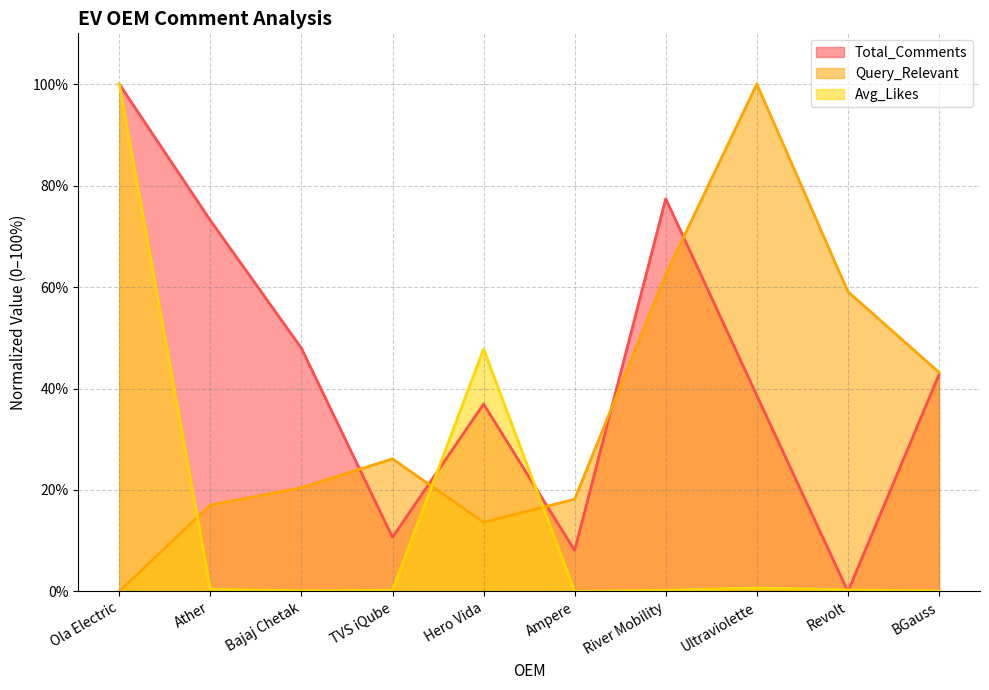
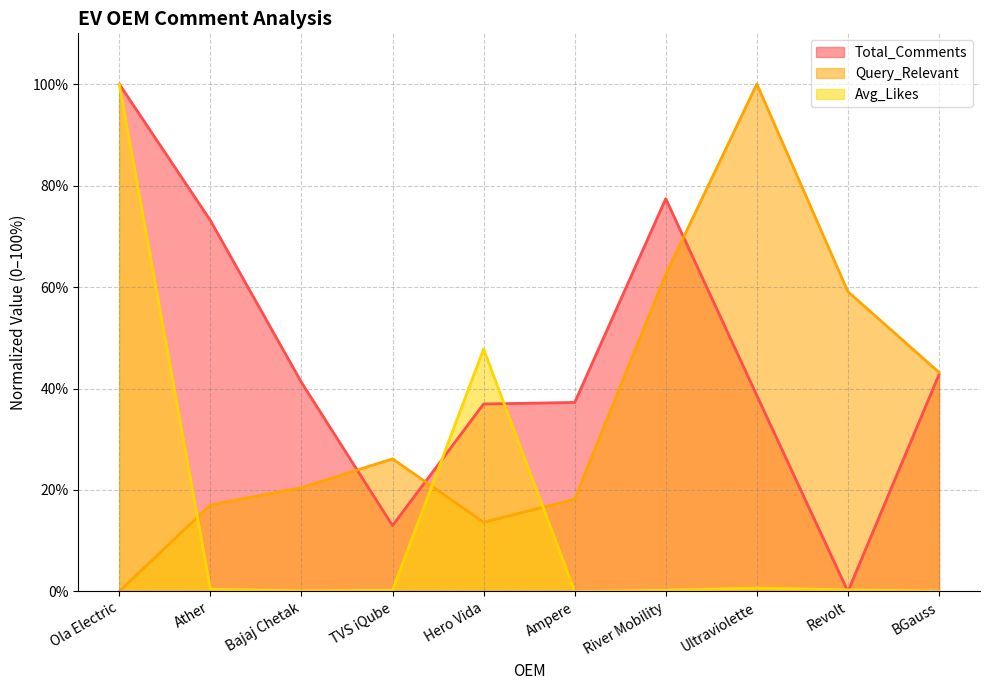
Total_Comments, Bajaj Chetak: 48% -> 41%
Total_Comments, TVS iQube: 11% -> 13%
Total_Comments, Ampere: 8% -> 37%
